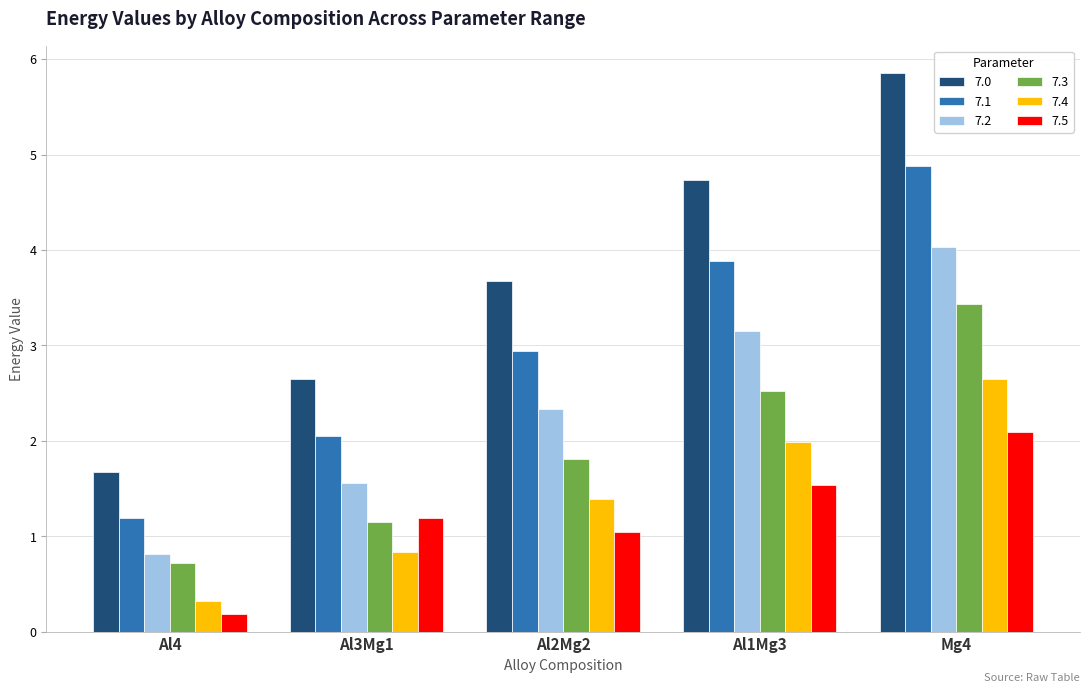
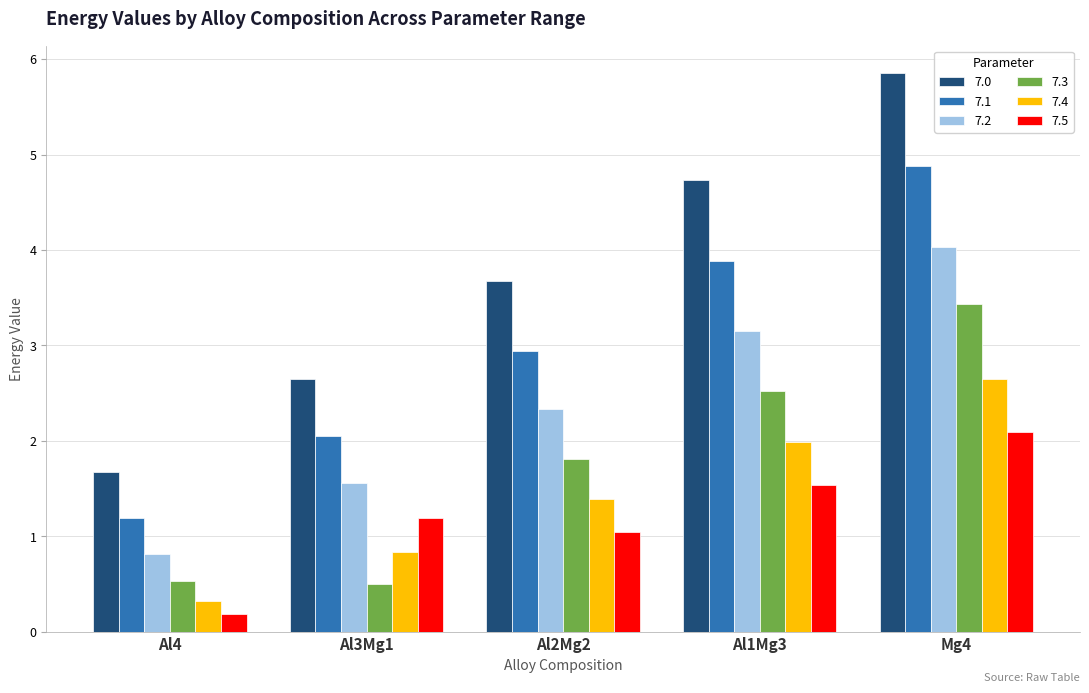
7.3, Al4: 0.7 -> 0.5
7.3, Al3Mg1: 1.2 -> 0.5
